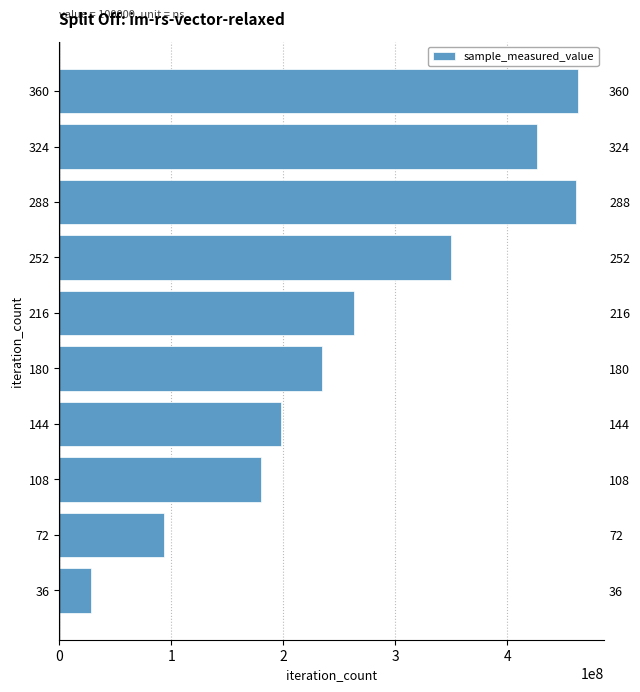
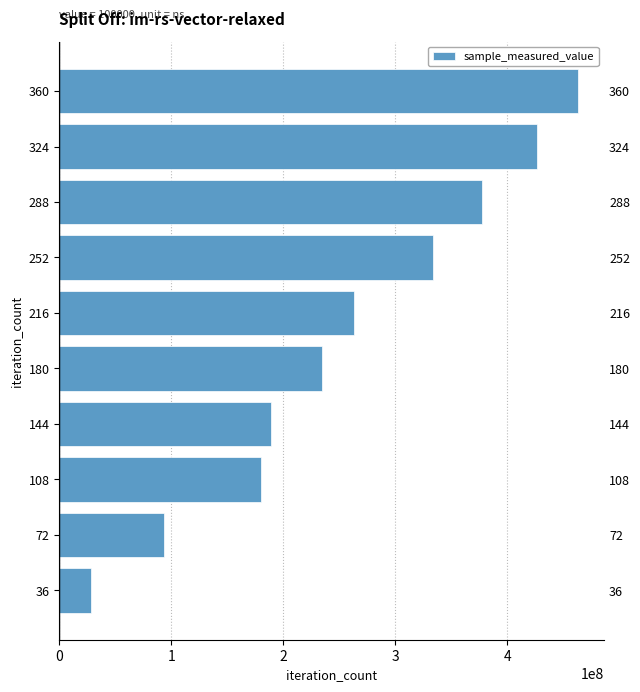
288: 461000000 -> 377000000
252: 350000000 -> 333000000
144: 198000000 -> 189000000
